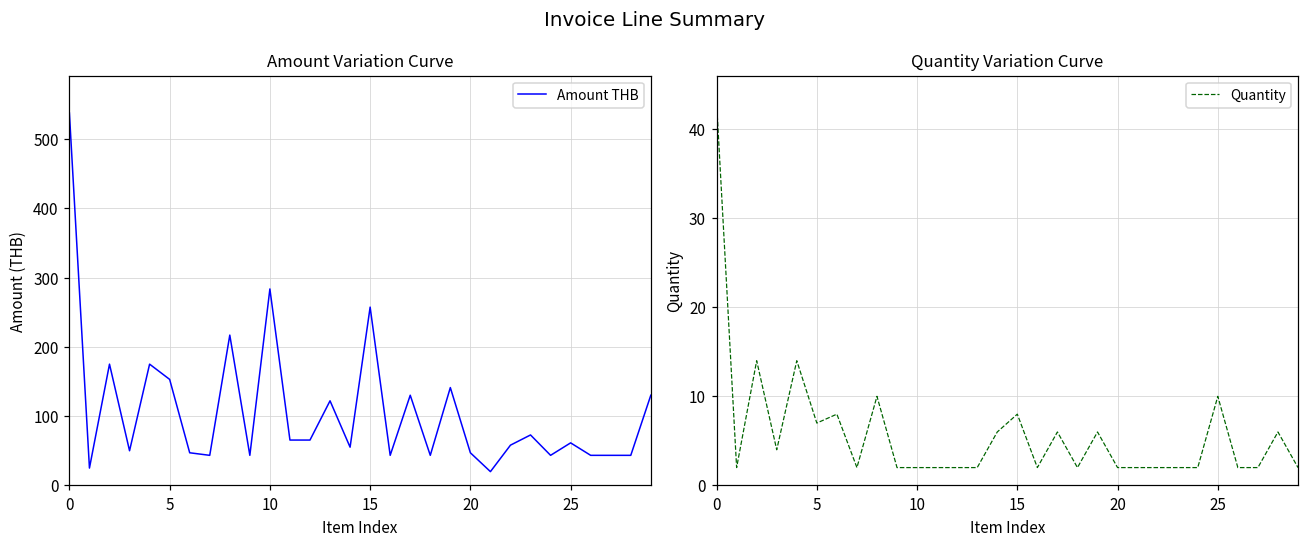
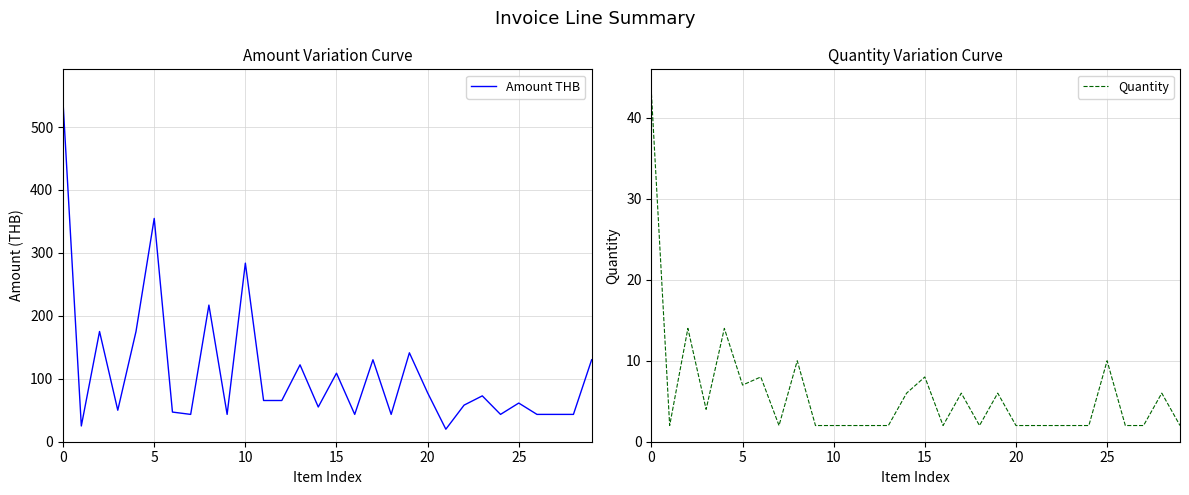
Amount Variation Curve, 5: 150 -> 350
Amount Variation Curve, 15: 260 -> 110
Amount Variation Curve, 20: 50 -> 80
